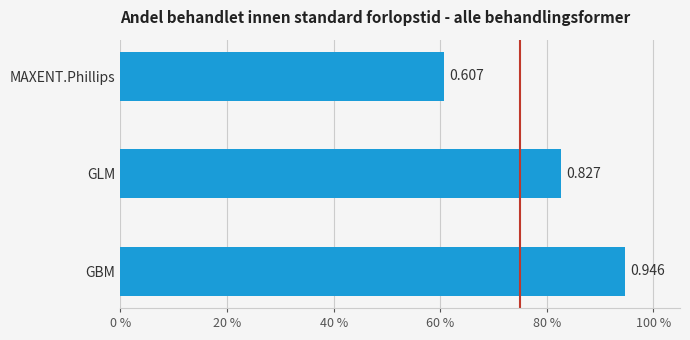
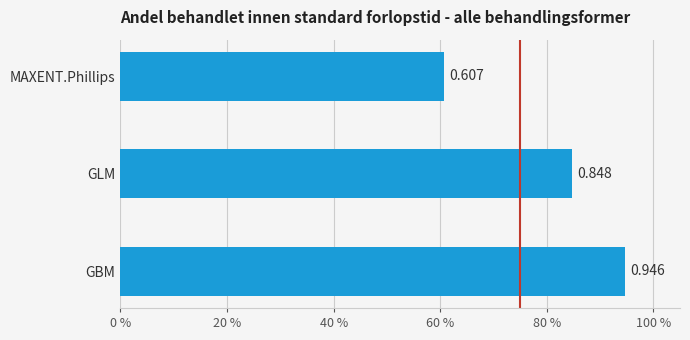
GLM: 0.827 -> 0.848
